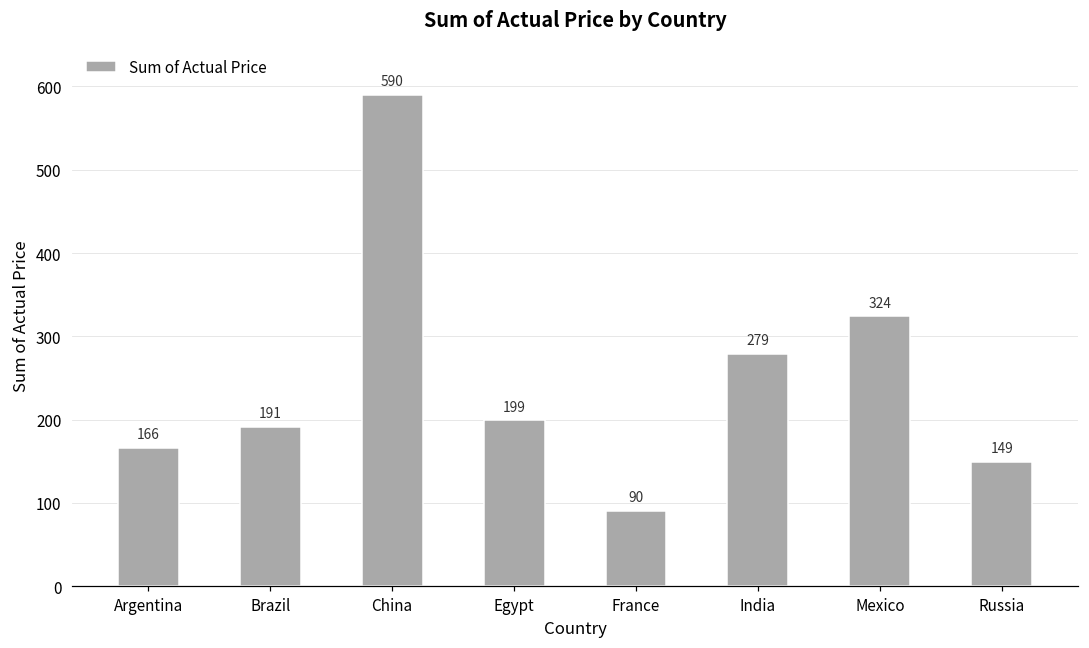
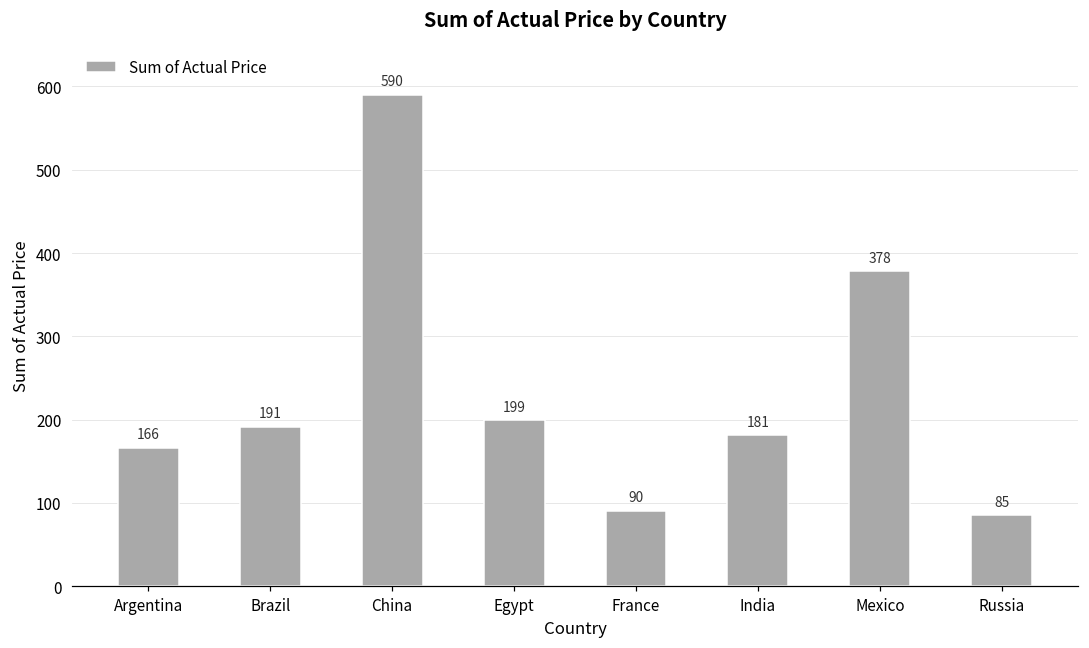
India: 279 -> 181
Mexico: 324 -> 378
Russia: 149 -> 85
